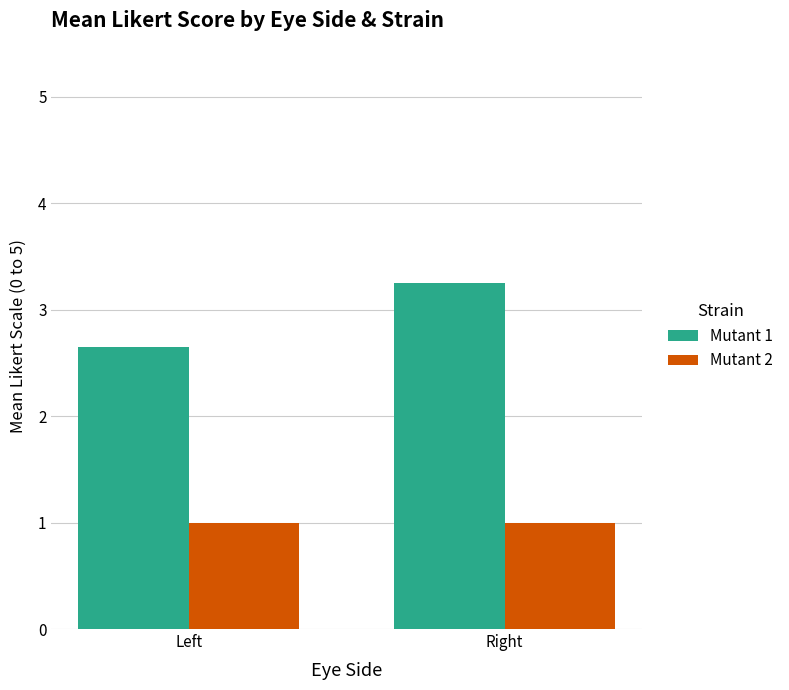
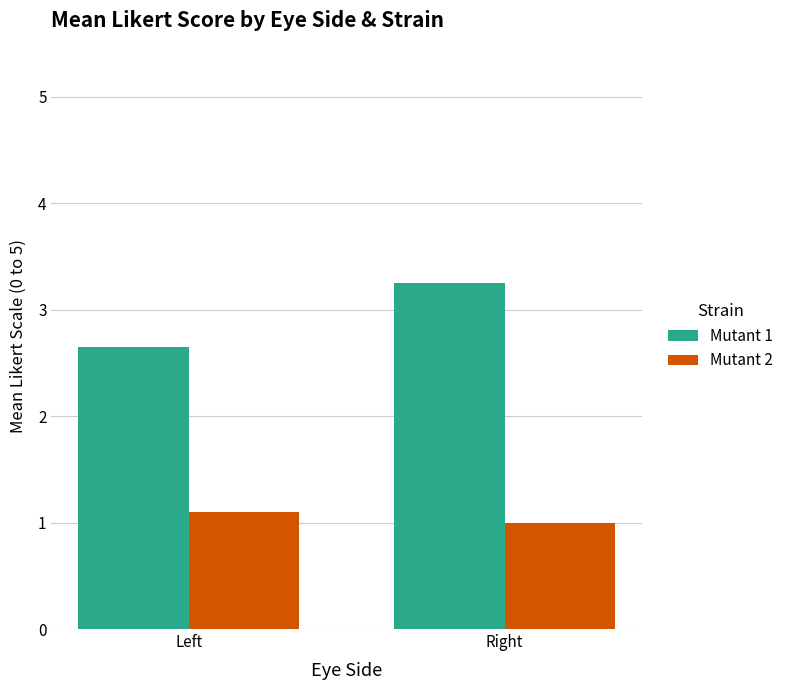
Mutant 2, Left: 1.0 -> 1.1
